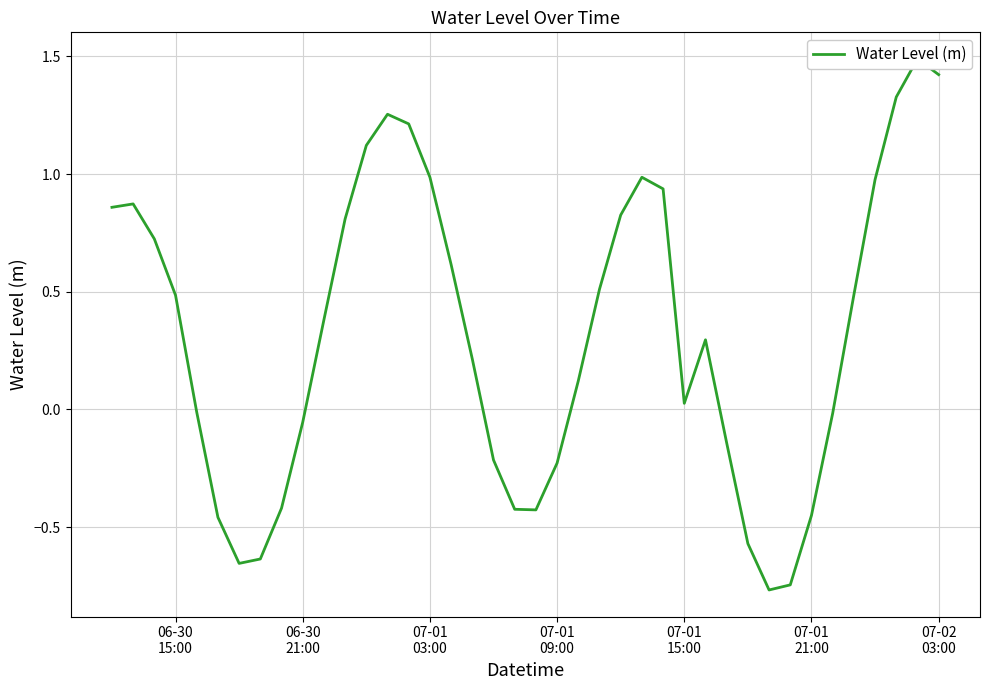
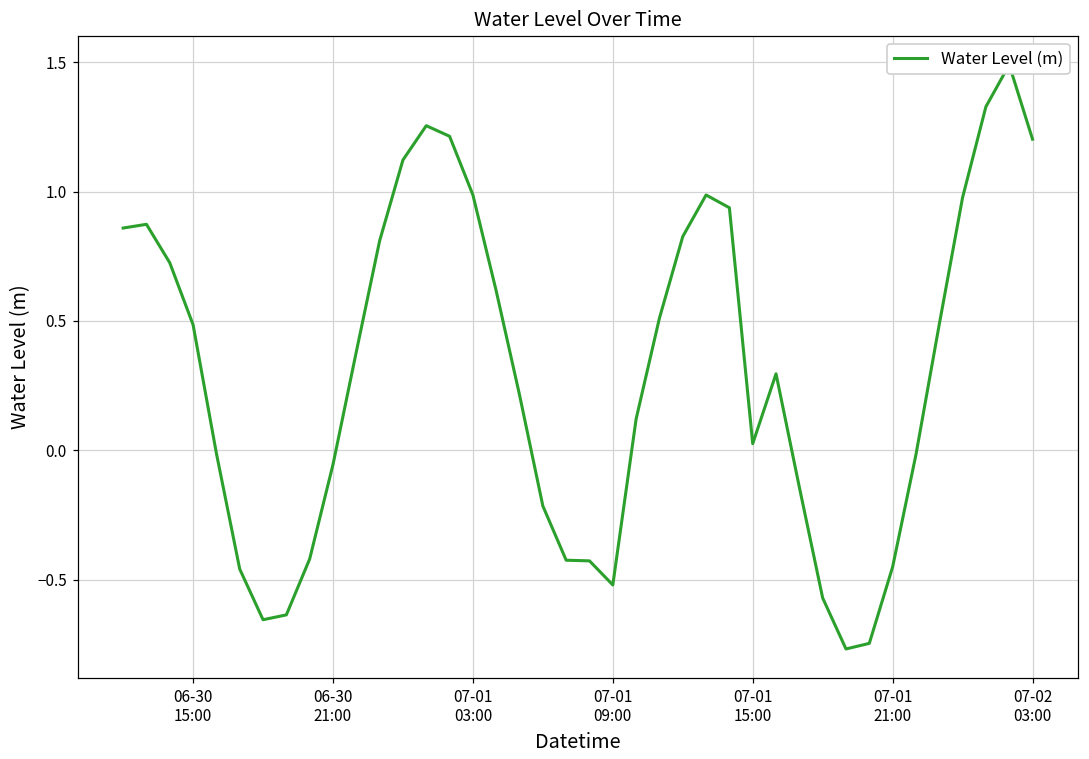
07-01 09:00: -0.23 -> -0.52
07-02 03:00: 1.42 -> 1.20
